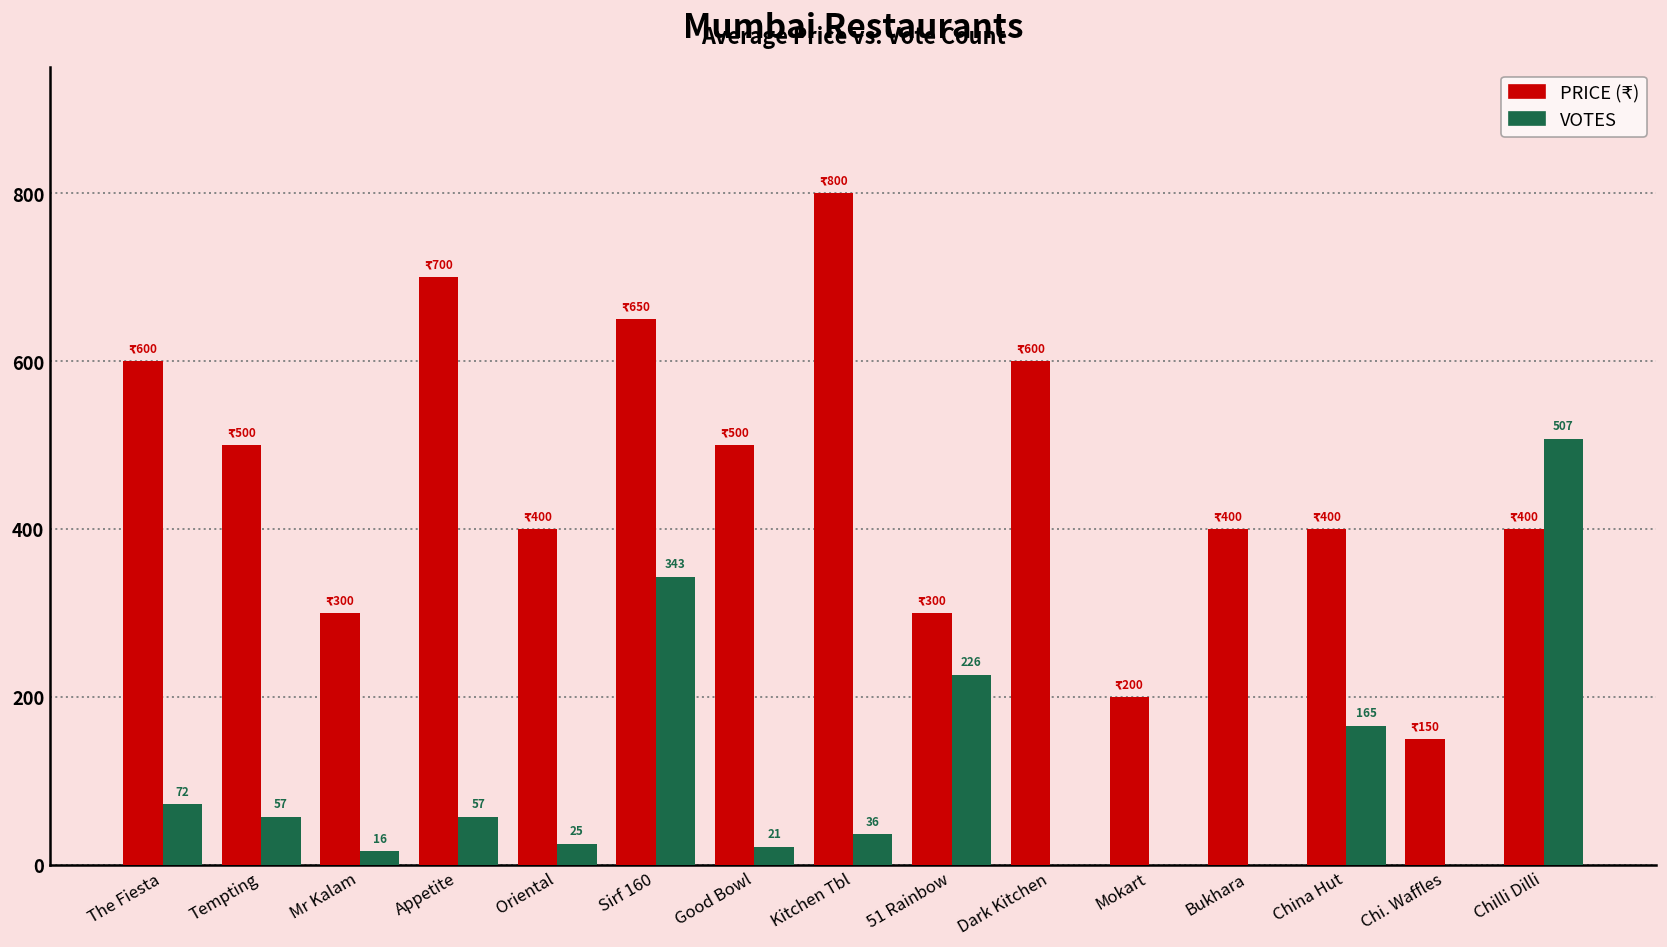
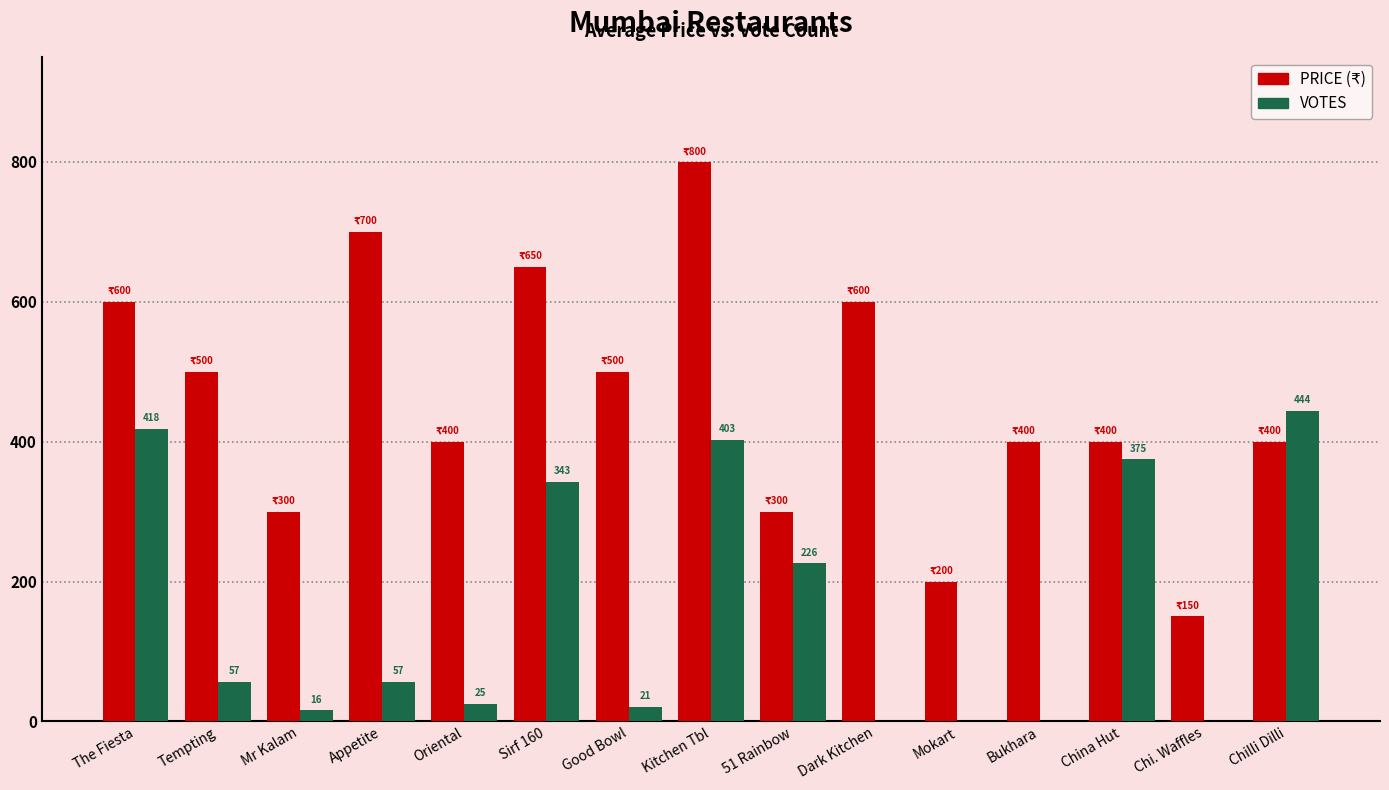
VOTES, The Fiesta: 72 -> 418
VOTES, Kitchen Tbl: 36 -> 403
VOTES, China Hut: 165 -> 375
VOTES, Chilli Dilli: 507 -> 444
